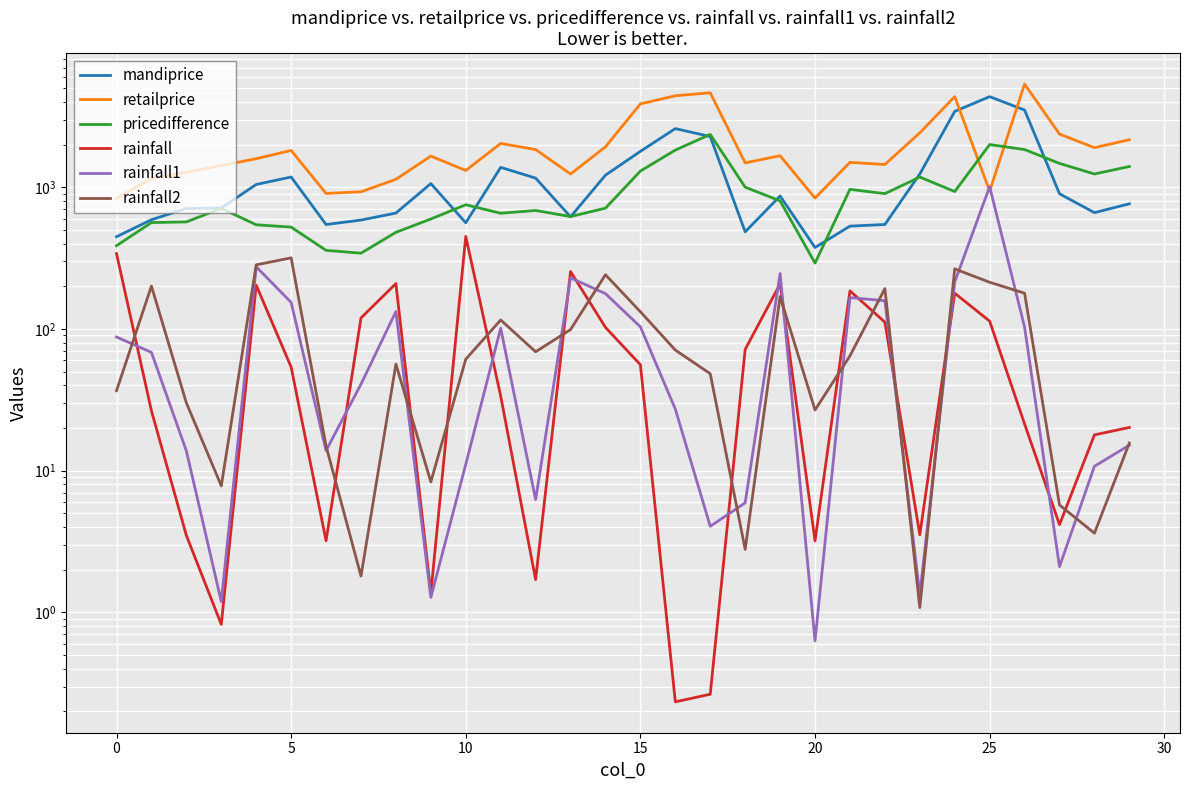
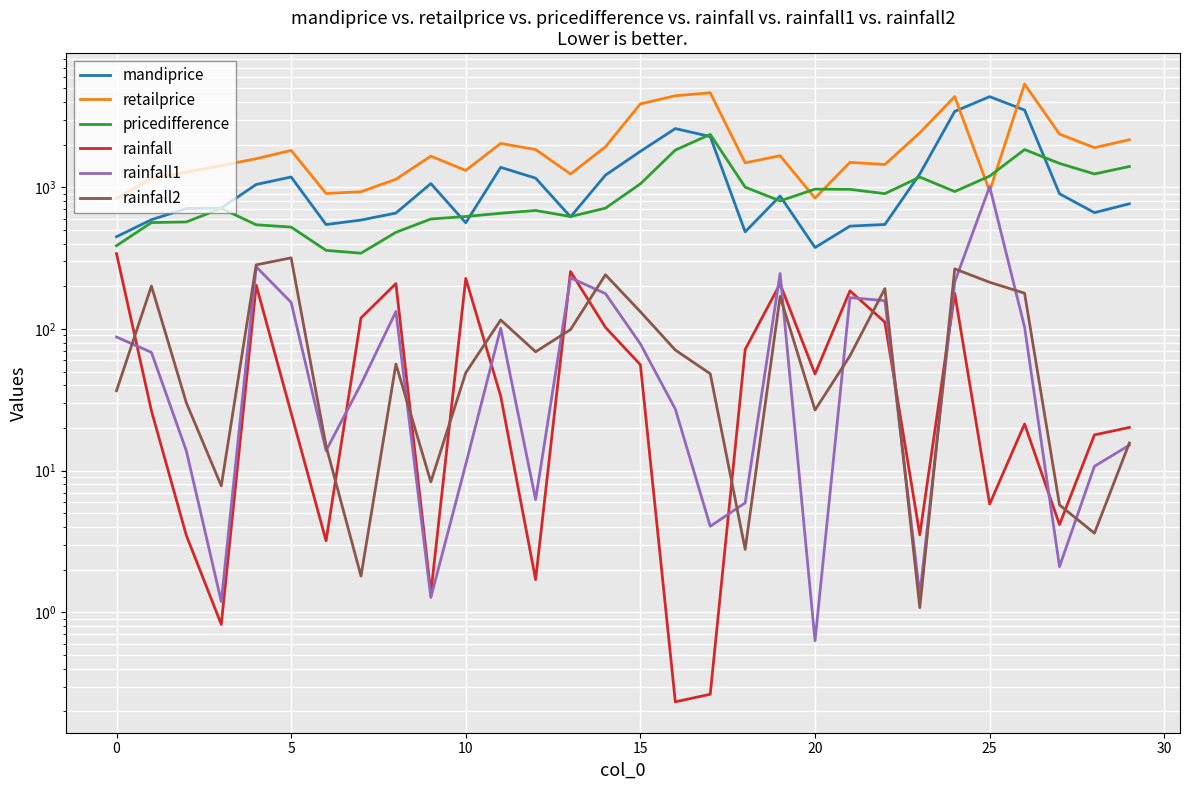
rainfall, 5: 54 -> 26
pricedifference, 10: 800 -> 600
rainfall, 10: 450 -> 230
rainfall2, 10: 61 -> 49
pricedifference, 15: 1300 -> 1100
rainfall1, 15: 100 -> 80
pricedifference, 20: 290 -> 1000
rainfall, 20: 3.2 -> 48
pricedifference, 25: 2000 -> 1200
rainfall, 25: 110 -> 5.8
